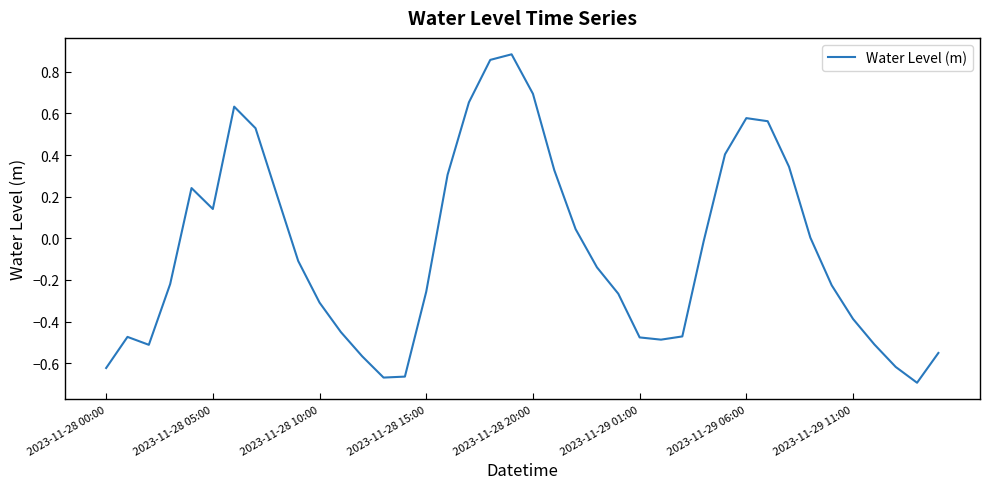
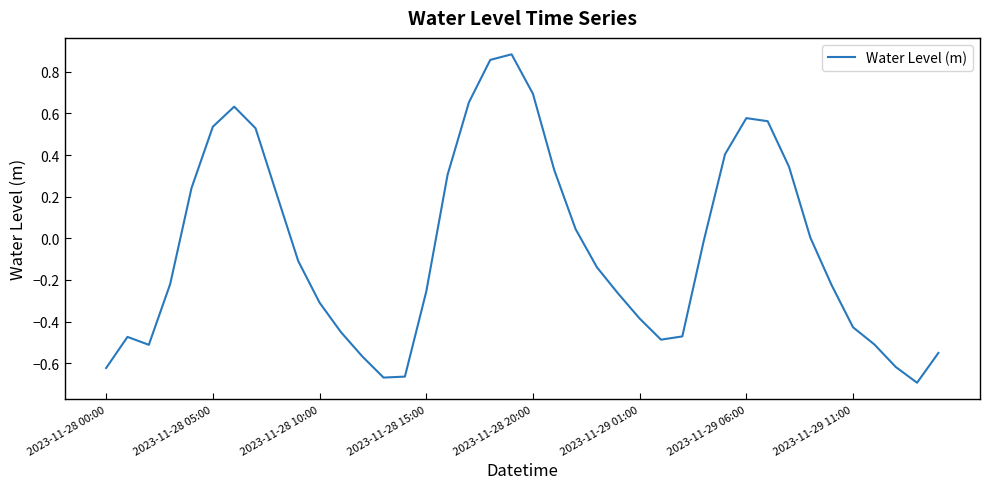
2023-11-28 05:00: 0.14 -> 0.54
2023-11-29 01:00: -0.48 -> -0.39
2023-11-29 11:00: -0.39 -> -0.43
